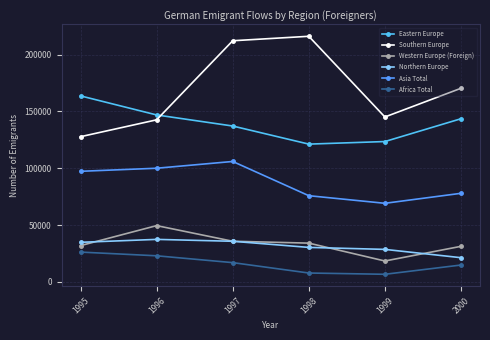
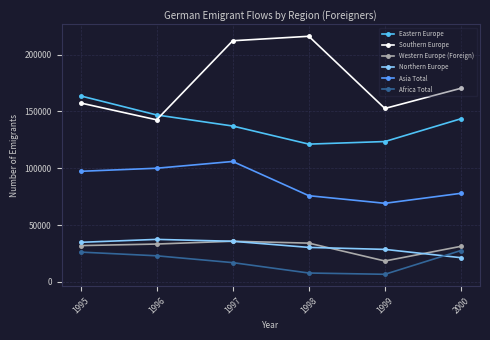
Southern Europe, 1995: 128000 -> 157000
Western Europe (Foreign), 1996: 50000 -> 33000
Southern Europe, 1999: 145000 -> 153000
Africa Total, 2000: 15000 -> 28000
